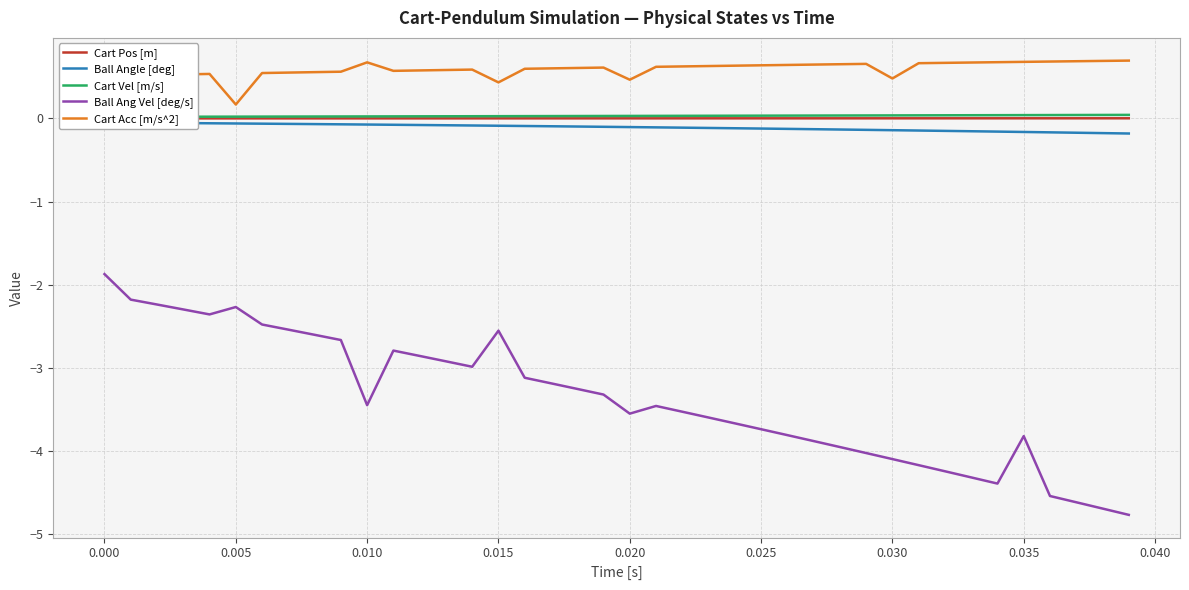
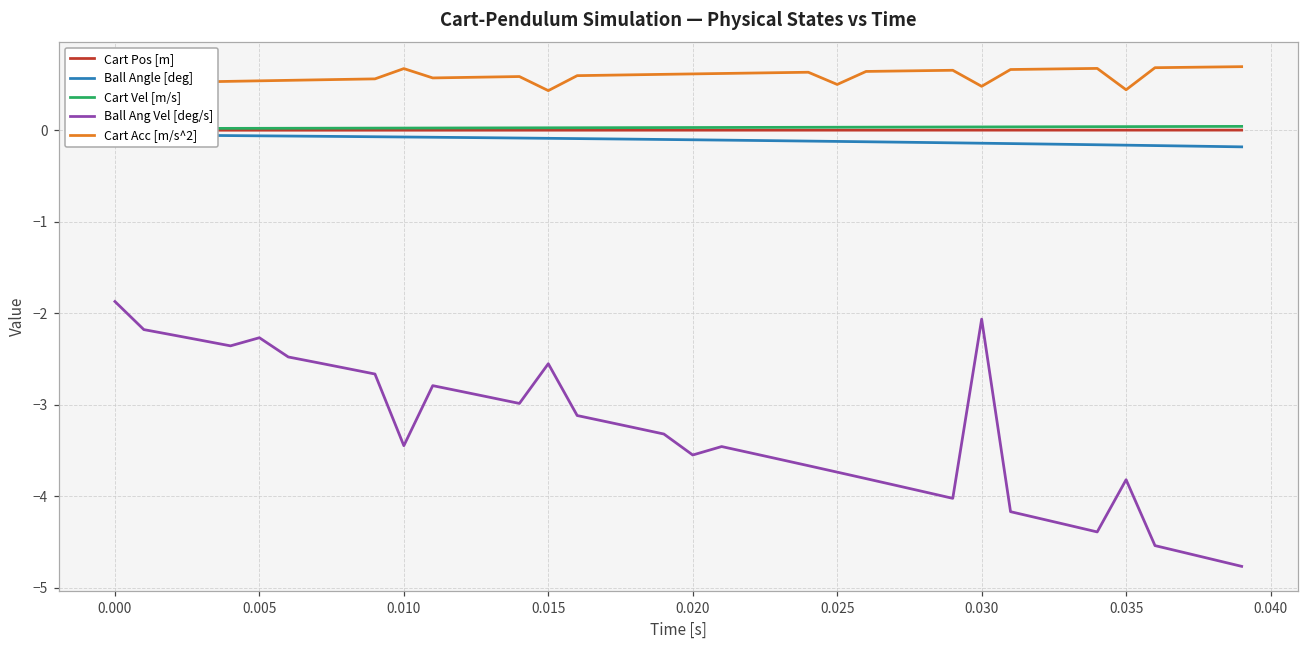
Cart Acc [m/s^2], 0.005: 0.2 -> 0.5
Cart Acc [m/s^2], 0.020: 0.5 -> 0.6
Cart Acc [m/s^2], 0.025: 0.6 -> 0.5
Ball Ang Vel [deg/s], 0.030: -4.1 -> -2.1
Cart Acc [m/s^2], 0.035: 0.7 -> 0.4
